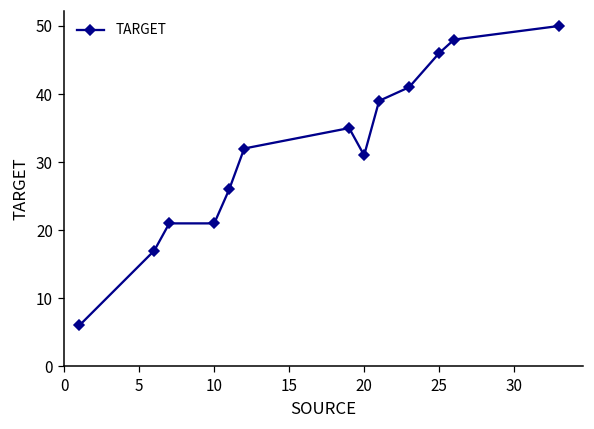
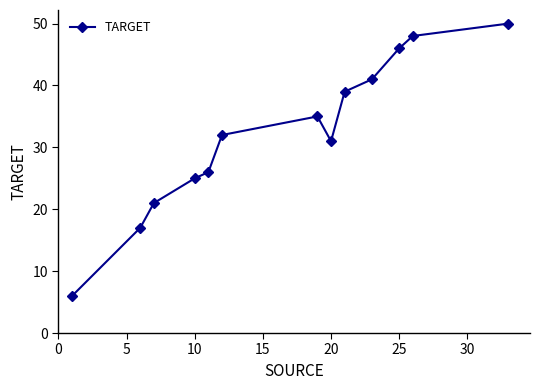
10: 21 -> 25
